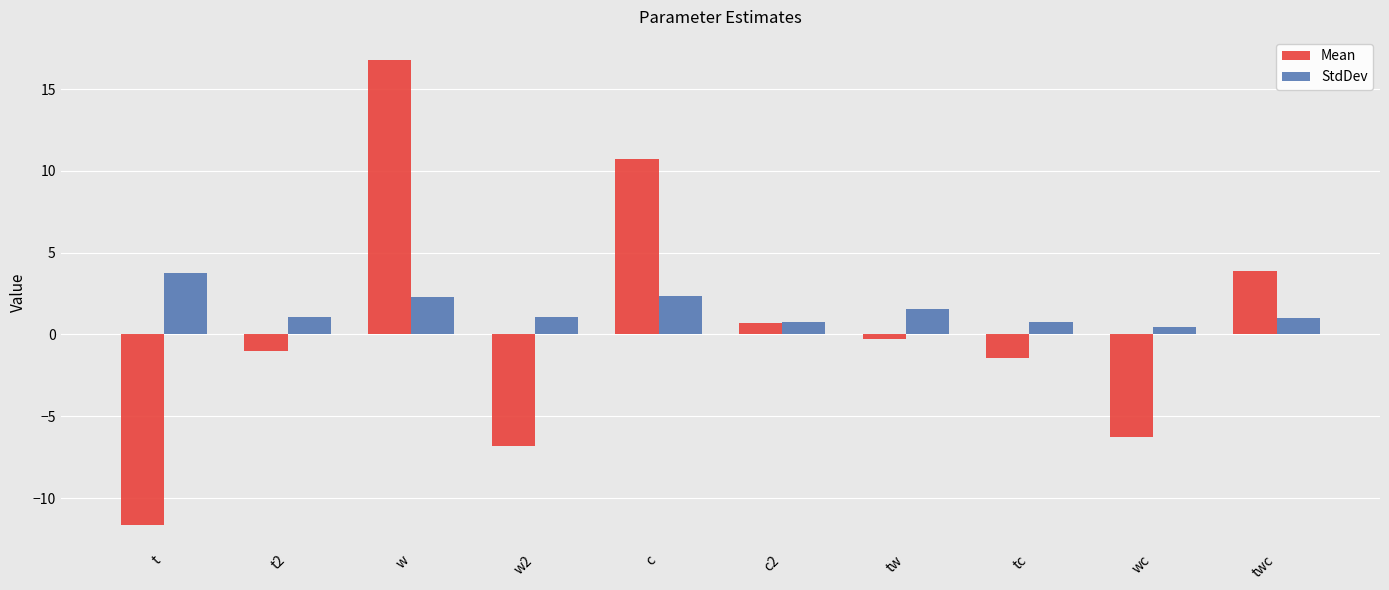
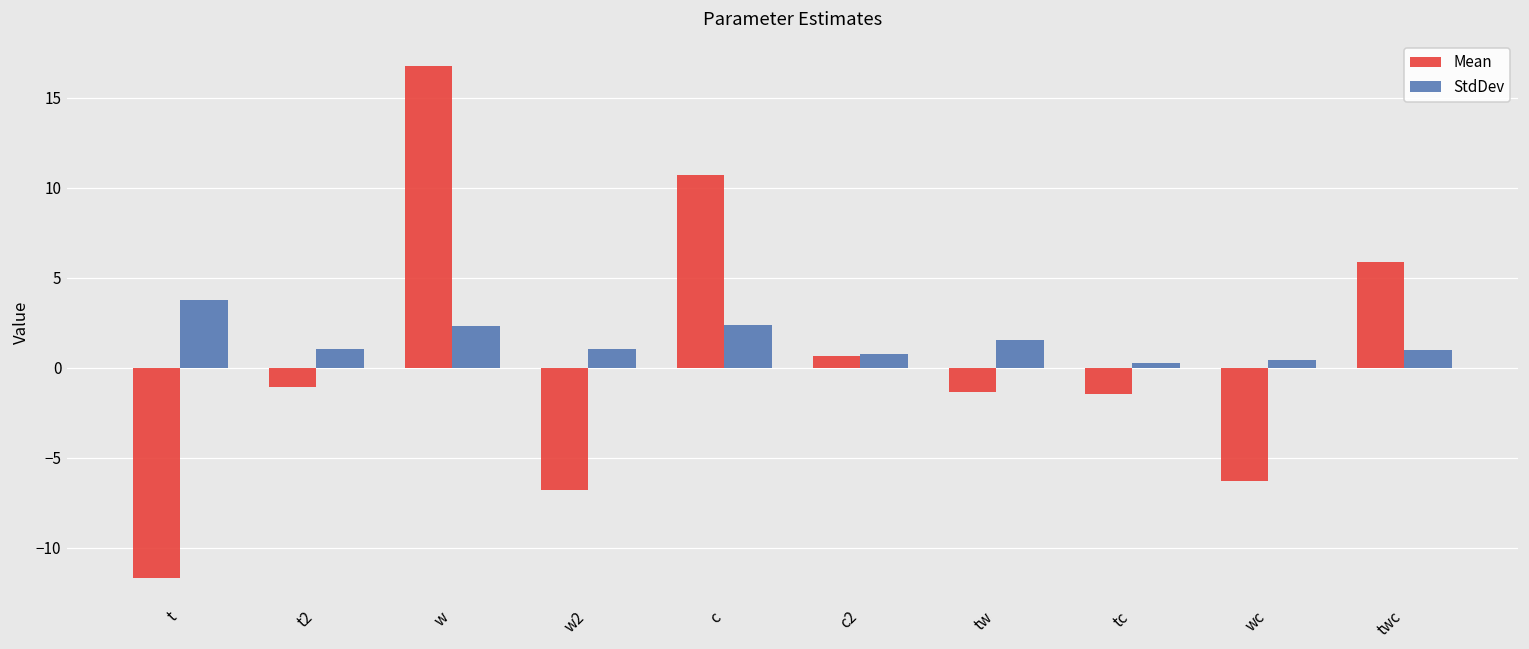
Mean, tw: -0.3 -> -1.3
StdDev, tc: 0.8 -> 0.3
Mean, twc: 3.9 -> 5.9
